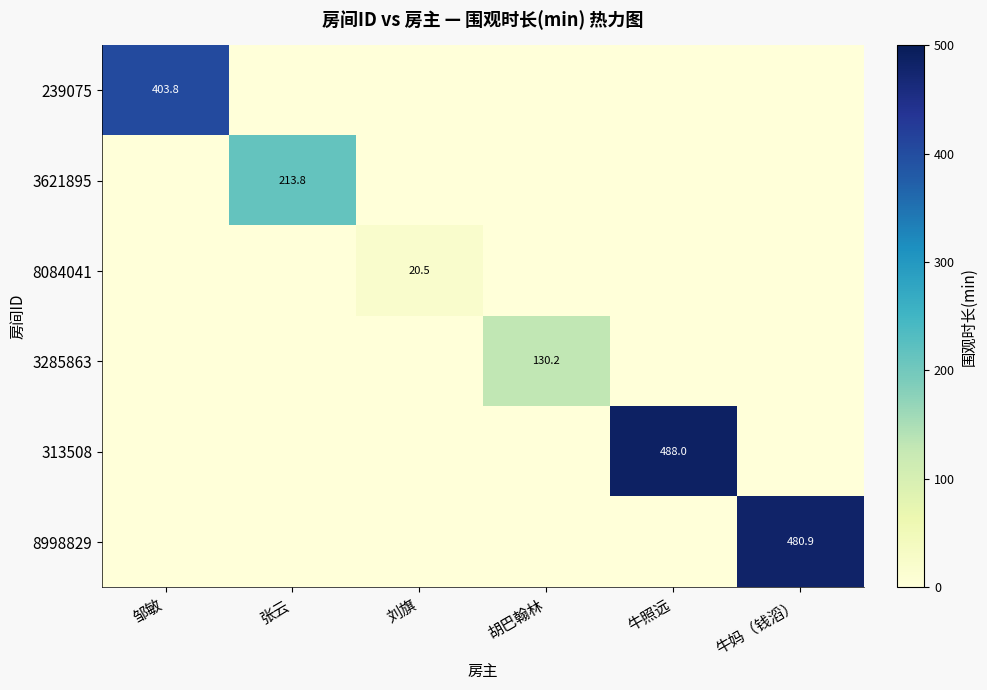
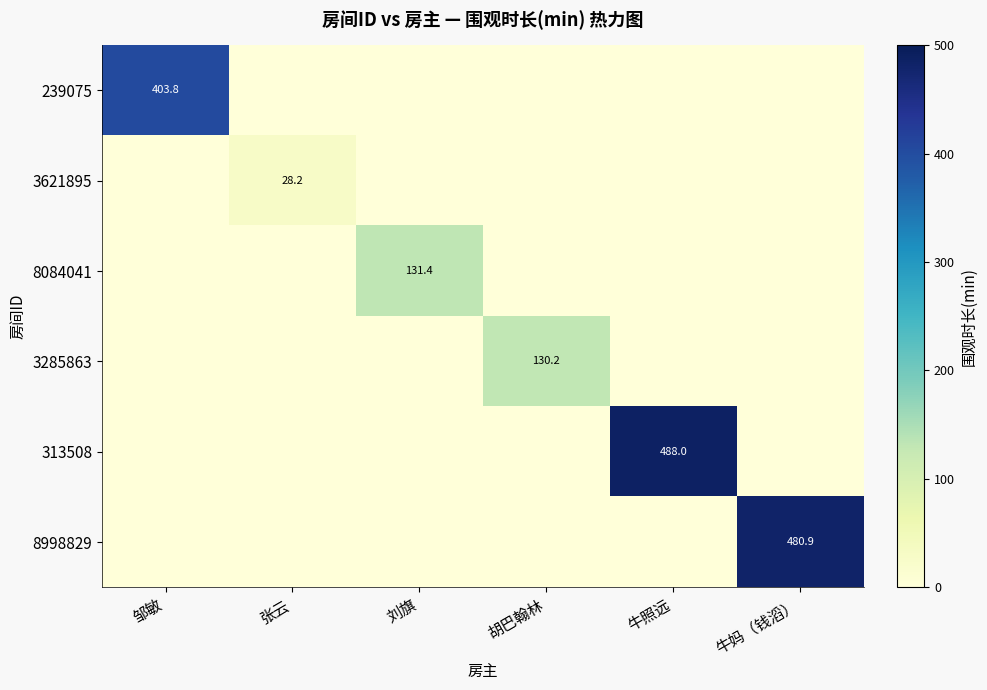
3621895, 张云: 213.8 -> 28.2
8084041, 刘旗: 20.5 -> 131.4
